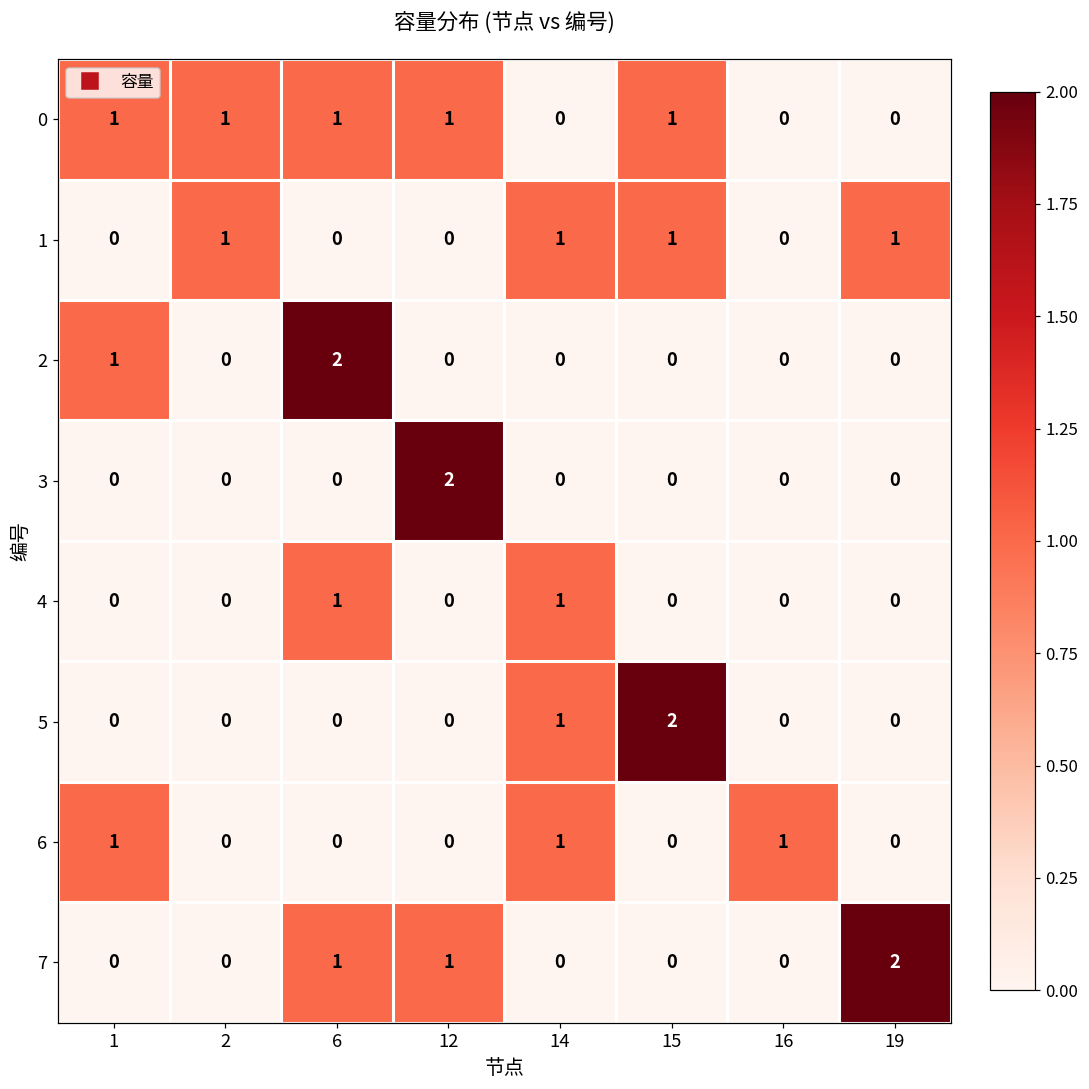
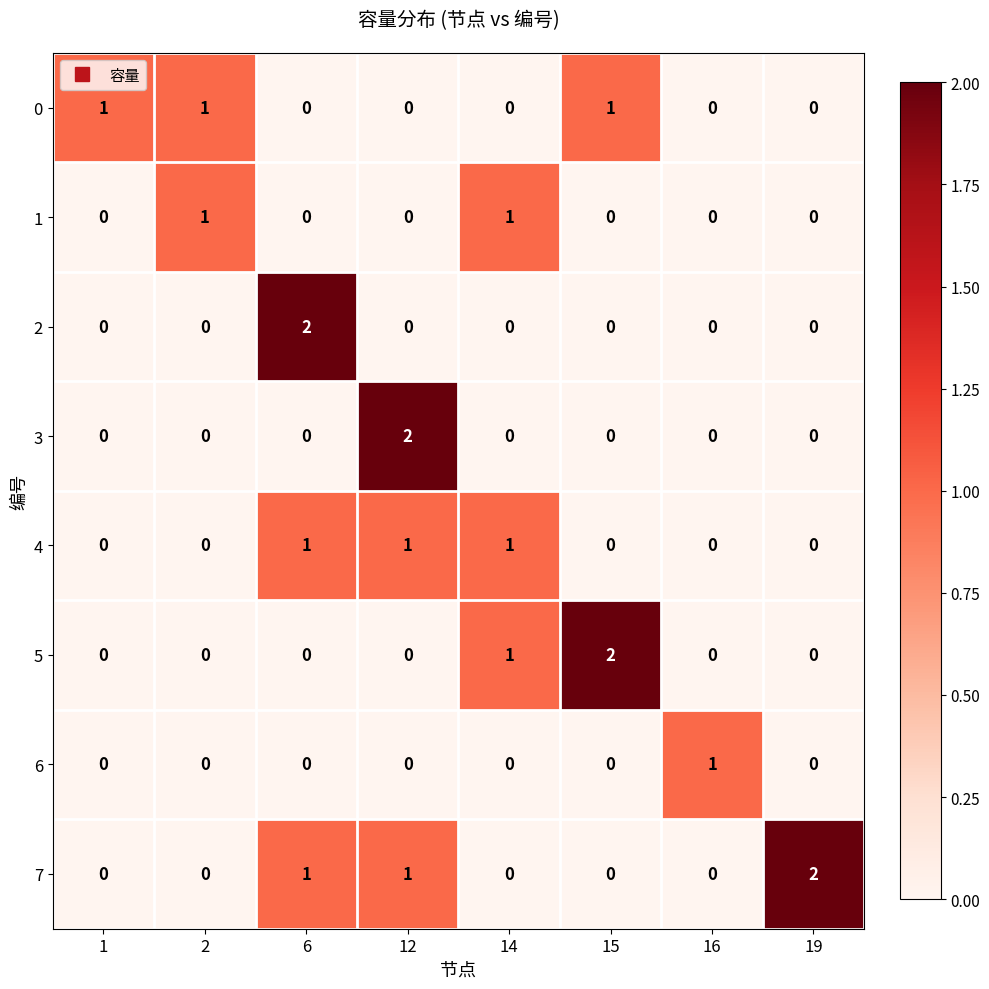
0, 6: 1 -> 0
0, 12: 1 -> 0
1, 15: 1 -> 0
1, 19: 1 -> 0
2, 1: 1 -> 0
4, 12: 0 -> 1
6, 1: 1 -> 0
6, 14: 1 -> 0
